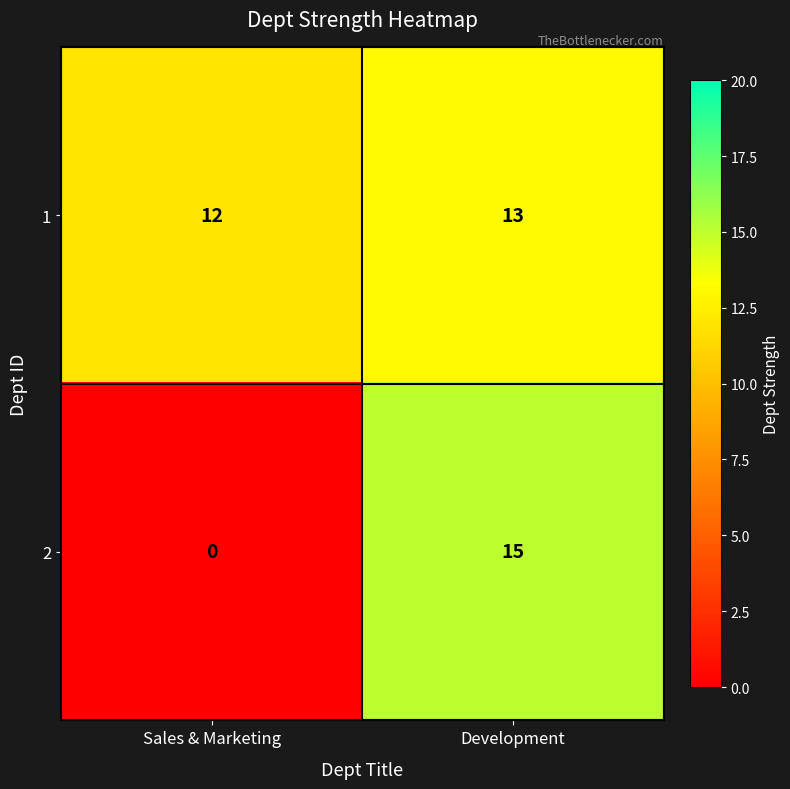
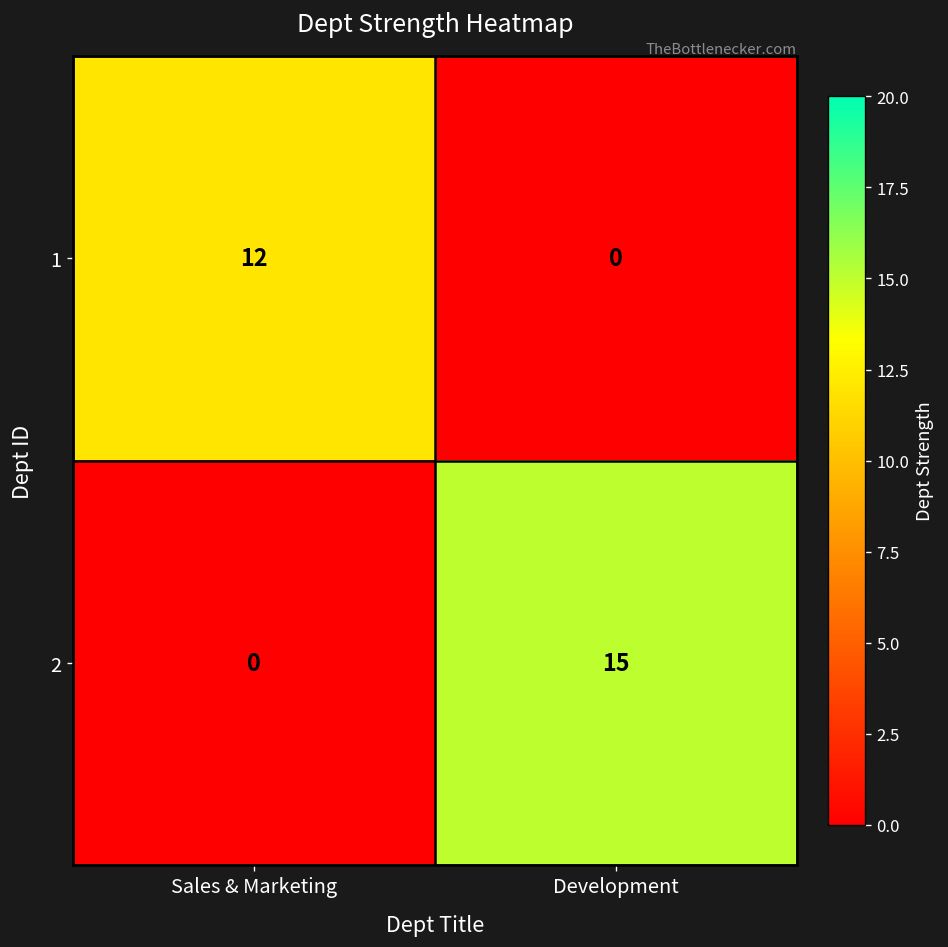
1, Development: 13 -> 0
